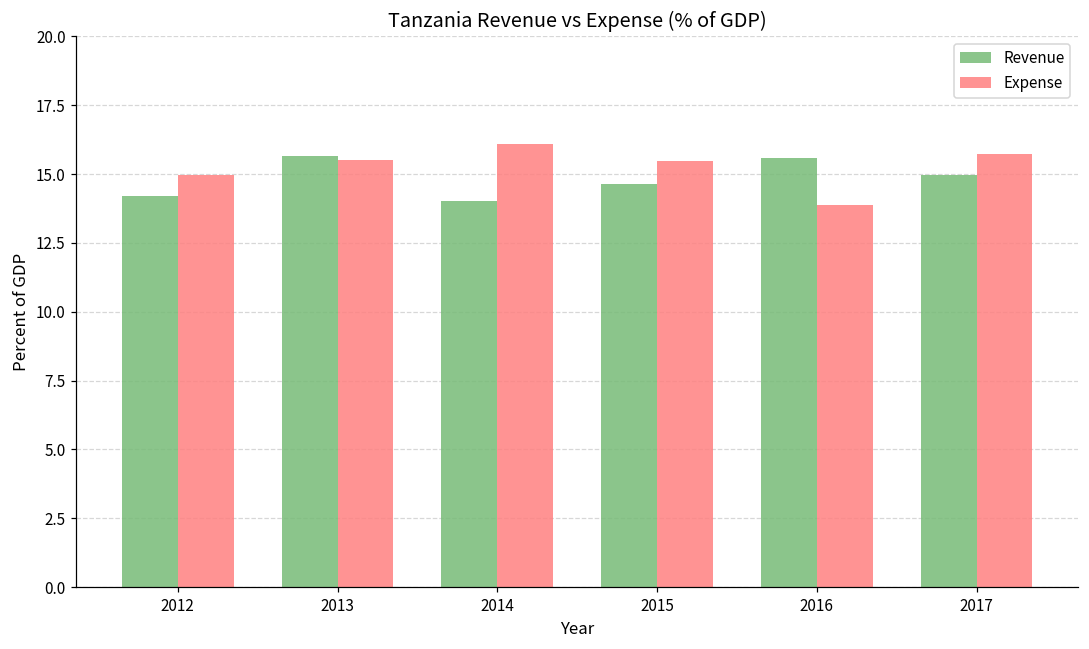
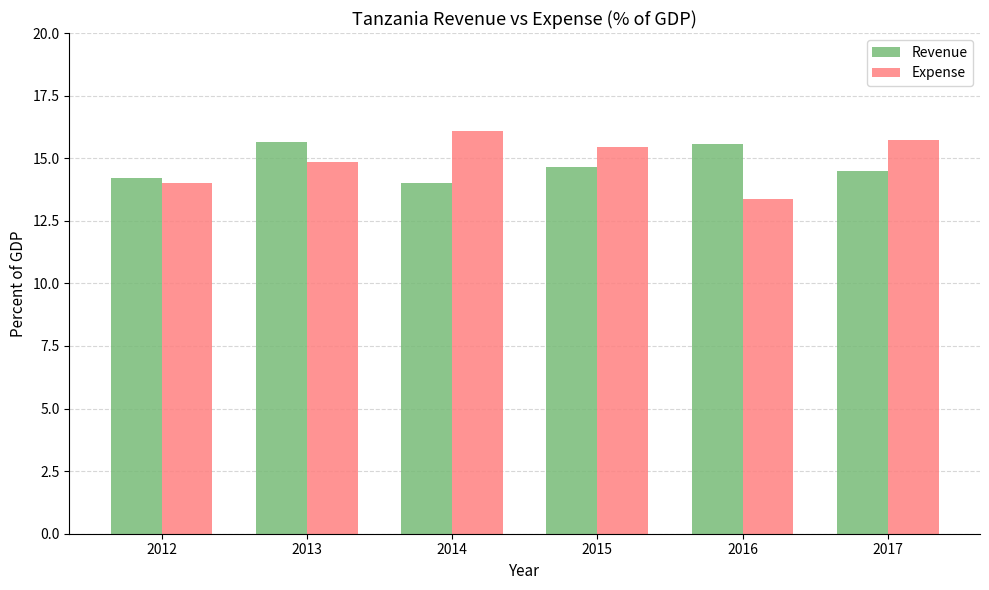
Expense, 2012: 15.0 -> 14.0
Expense, 2013: 15.5 -> 14.8
Expense, 2016: 13.9 -> 13.4
Revenue, 2017: 15.0 -> 14.5
